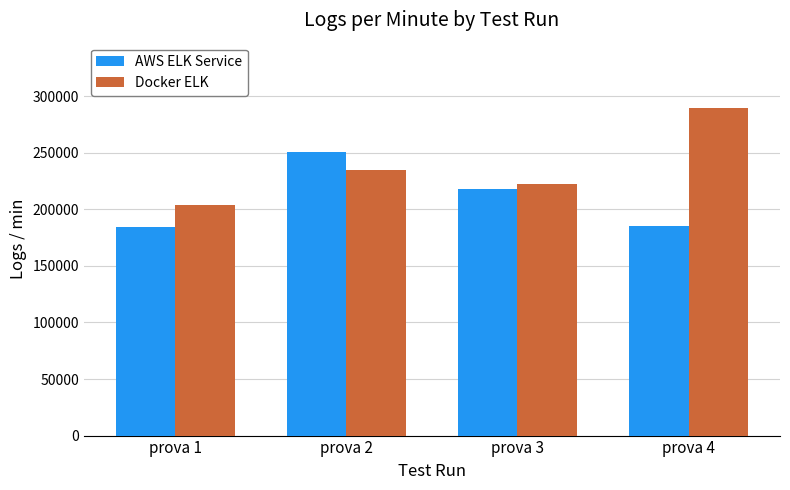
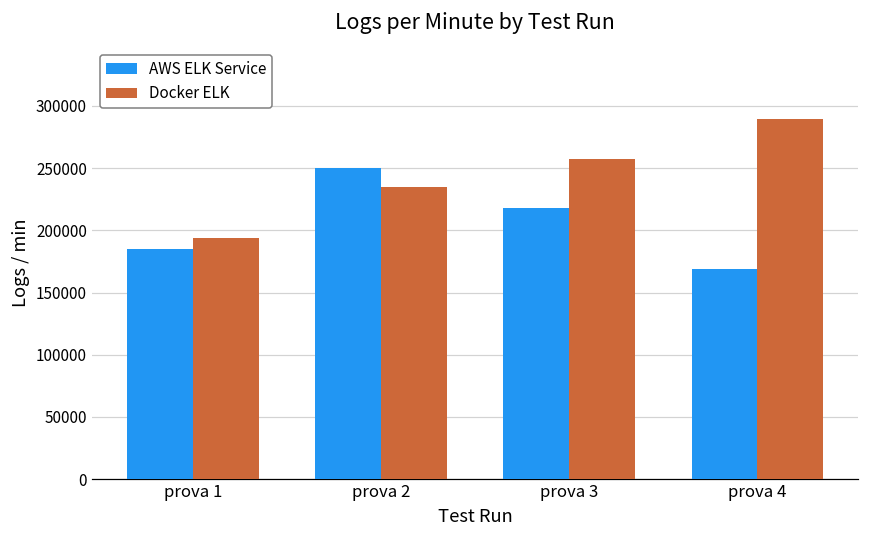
Docker ELK, prova 1: 204000 -> 194000
Docker ELK, prova 3: 223000 -> 258000
AWS ELK Service, prova 4: 185000 -> 169000
